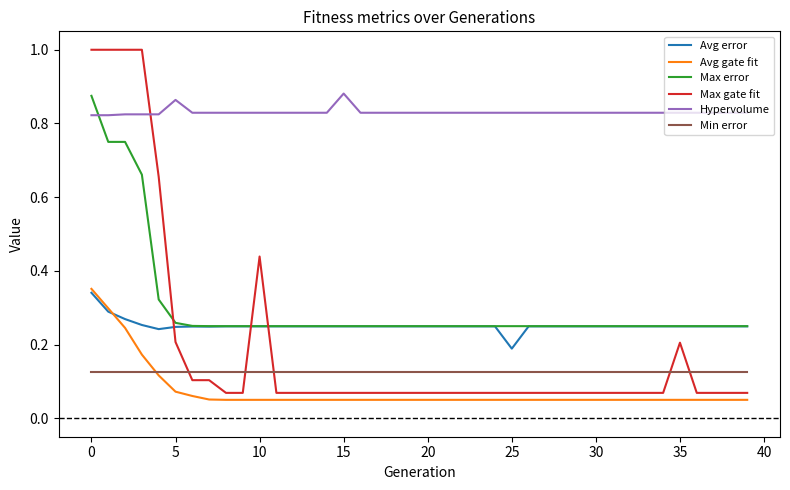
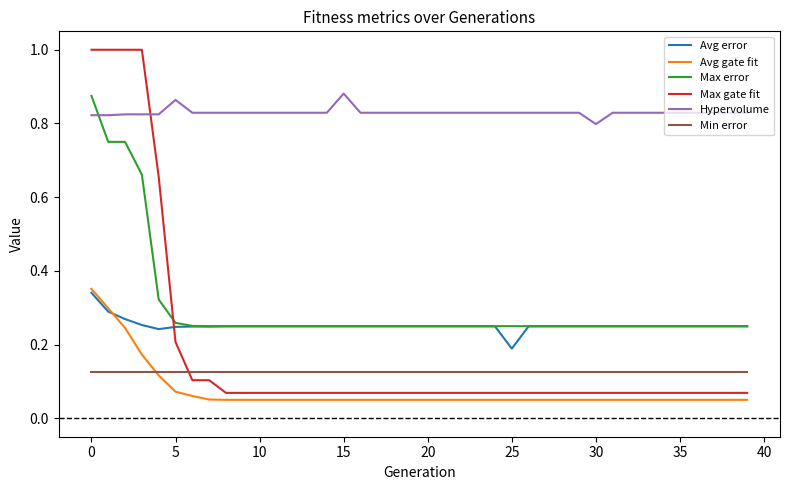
Max gate fit, 10: 0.44 -> 0.07
Hypervolume, 30: 0.83 -> 0.80
Max gate fit, 35: 0.21 -> 0.07
